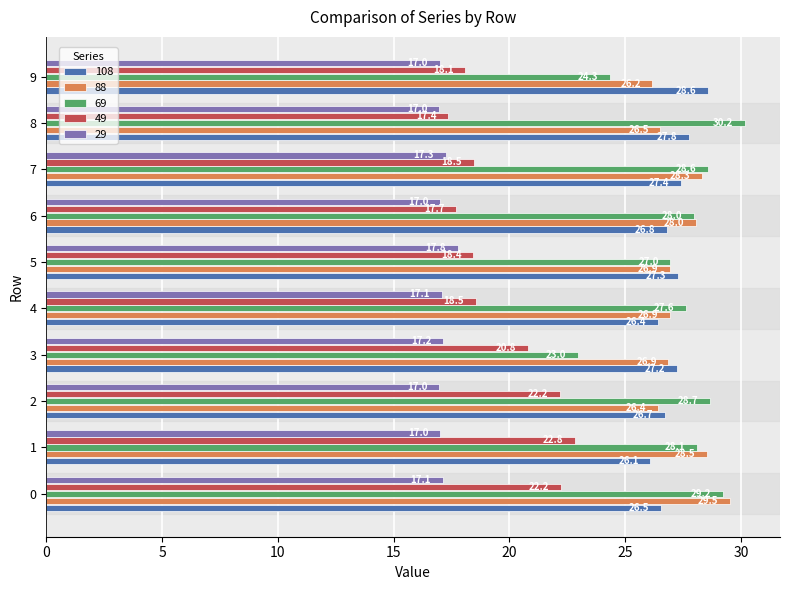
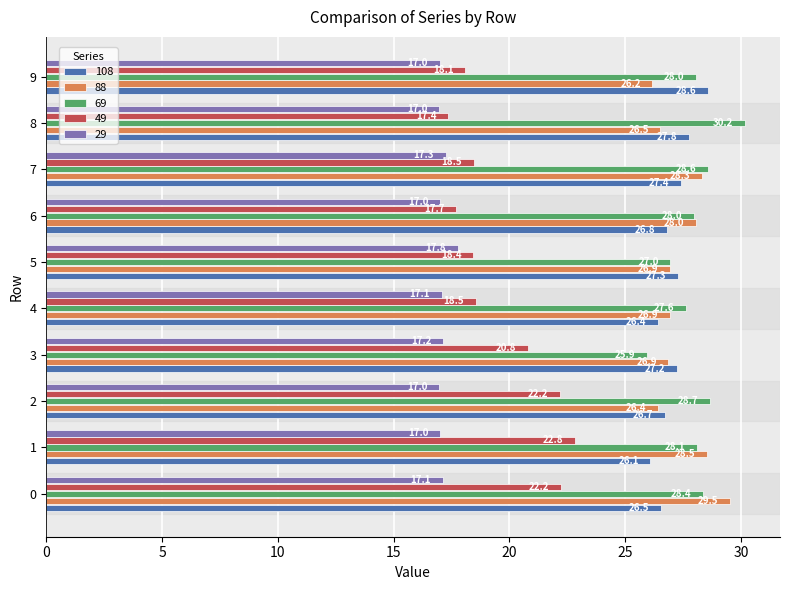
69, 9: 24.3 -> 28.0
69, 3: 23.0 -> 25.9
69, 0: 29.2 -> 28.4
